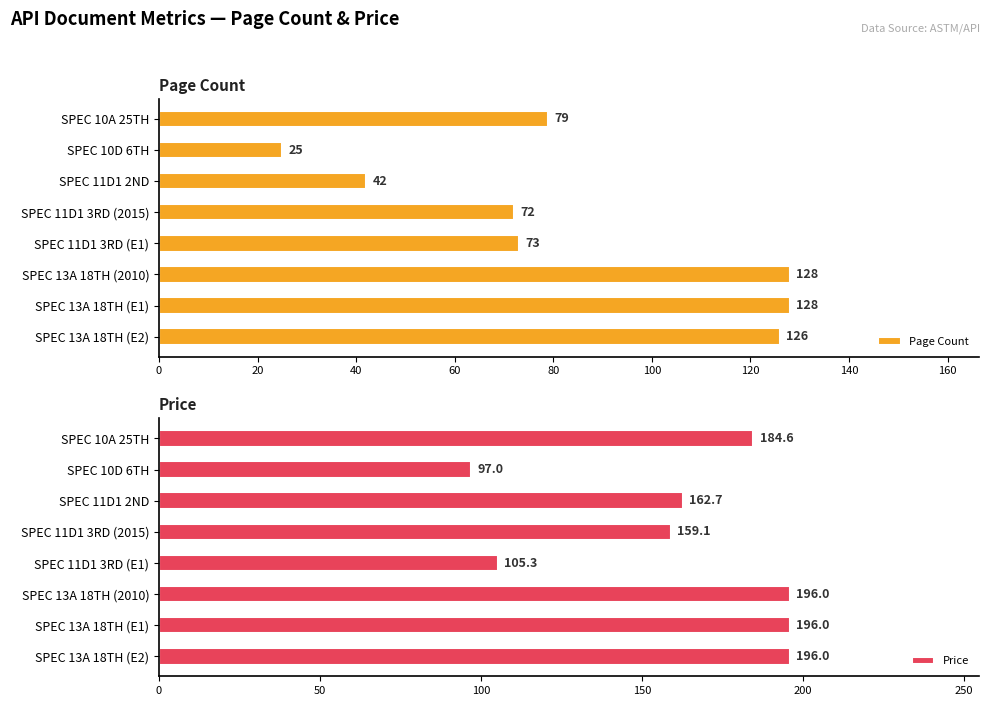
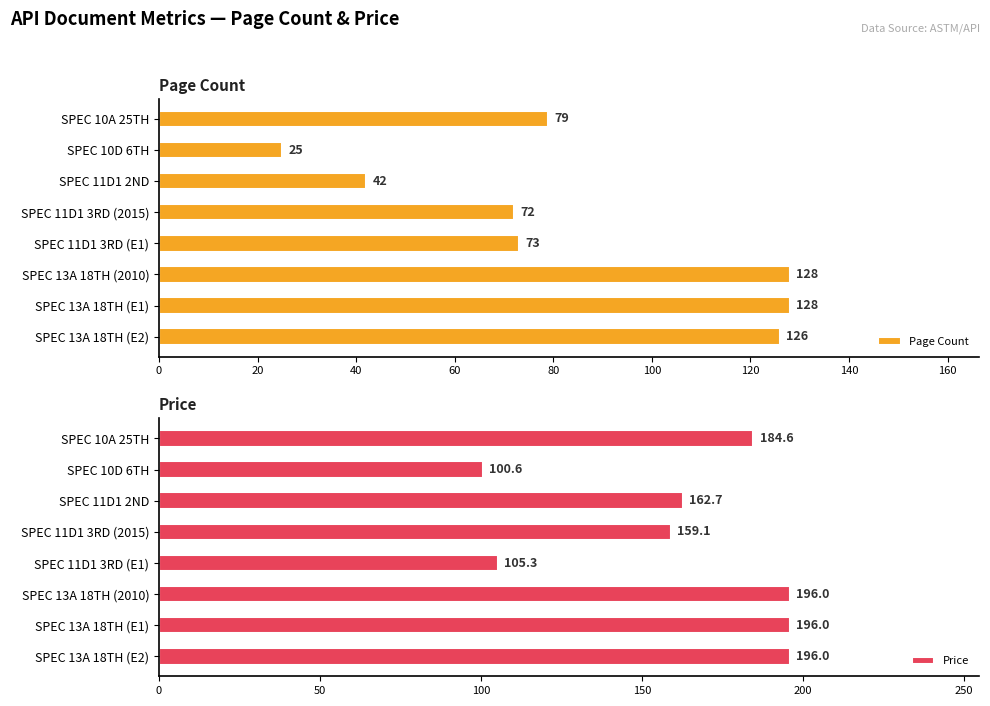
Price, SPEC 10D 6TH: 97.0 -> 100.6
